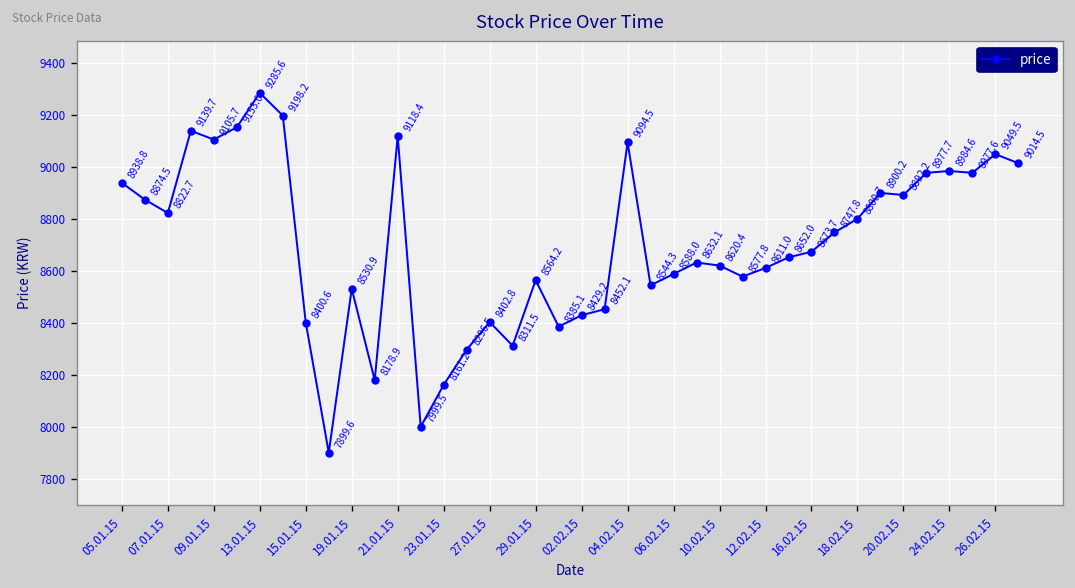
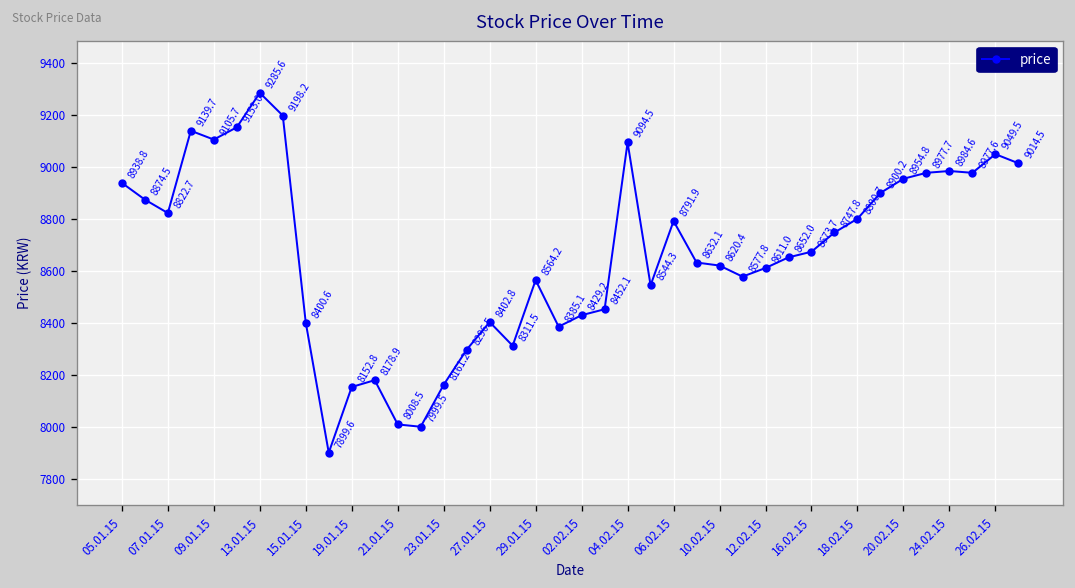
19.01.15: 8530.9 -> 8152.8
21.01.15: 9118.4 -> 8008.5
06.02.15: 8588.0 -> 8791.9
20.02.15: 8892.2 -> 8954.8
